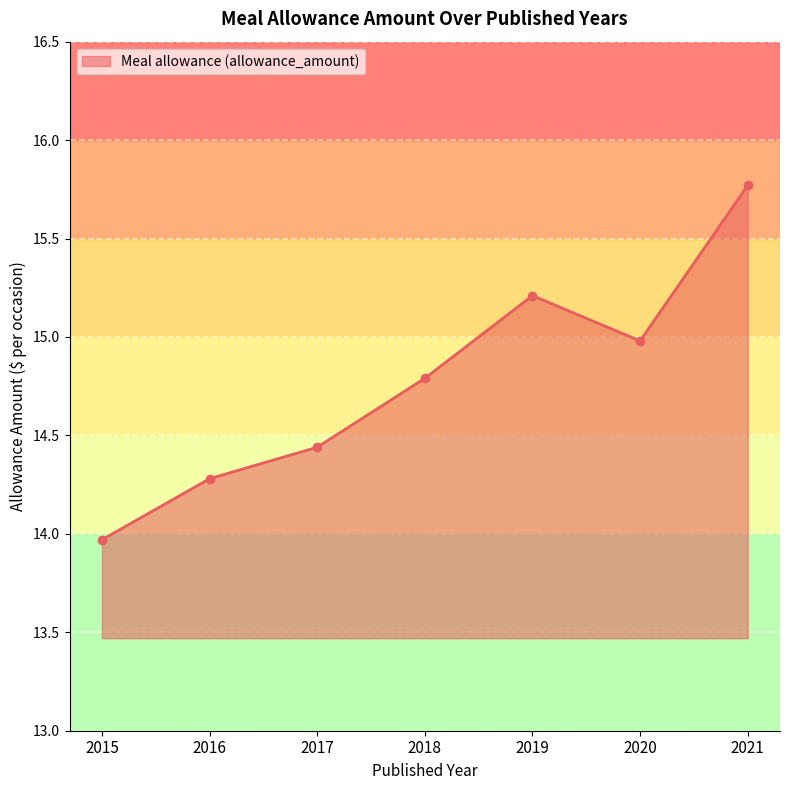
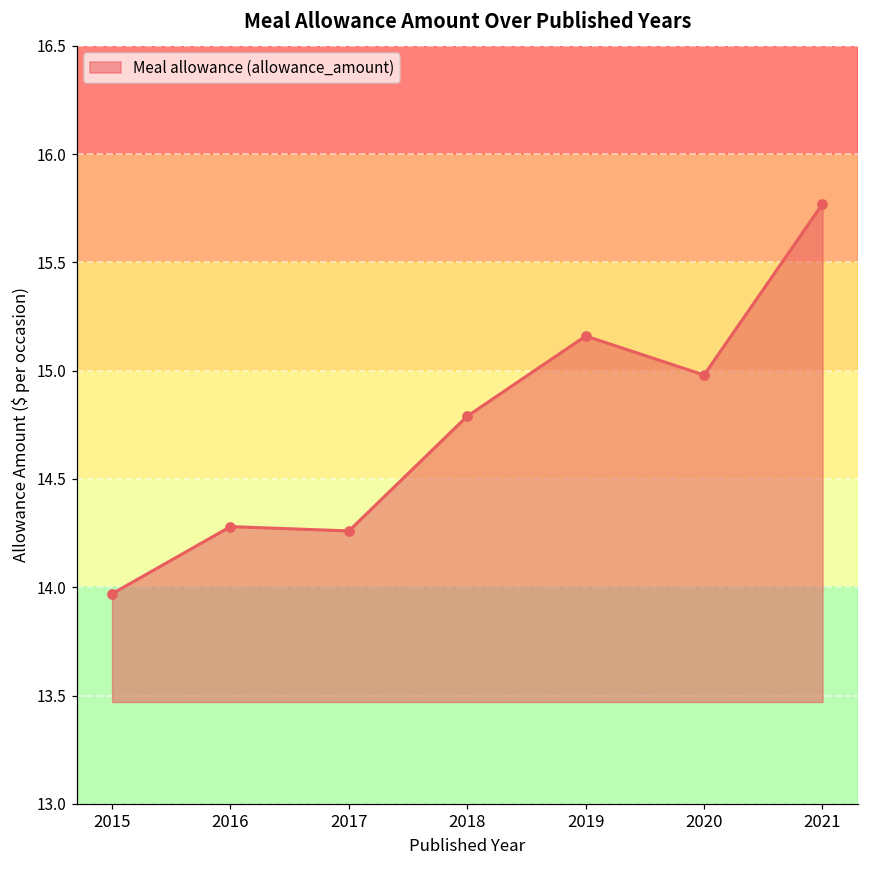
2017: 14.44 -> 14.26
2019: 15.21 -> 15.16
